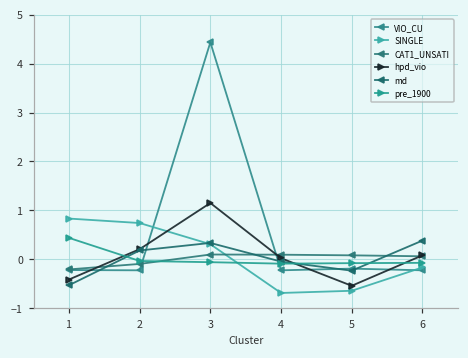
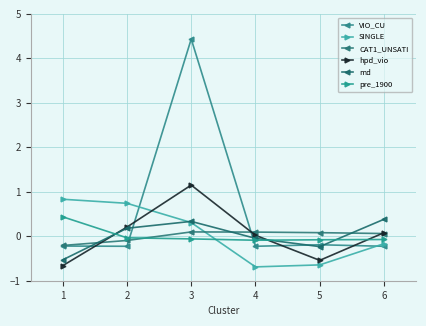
hpd_vio, 1: -0.4 -> -0.7
